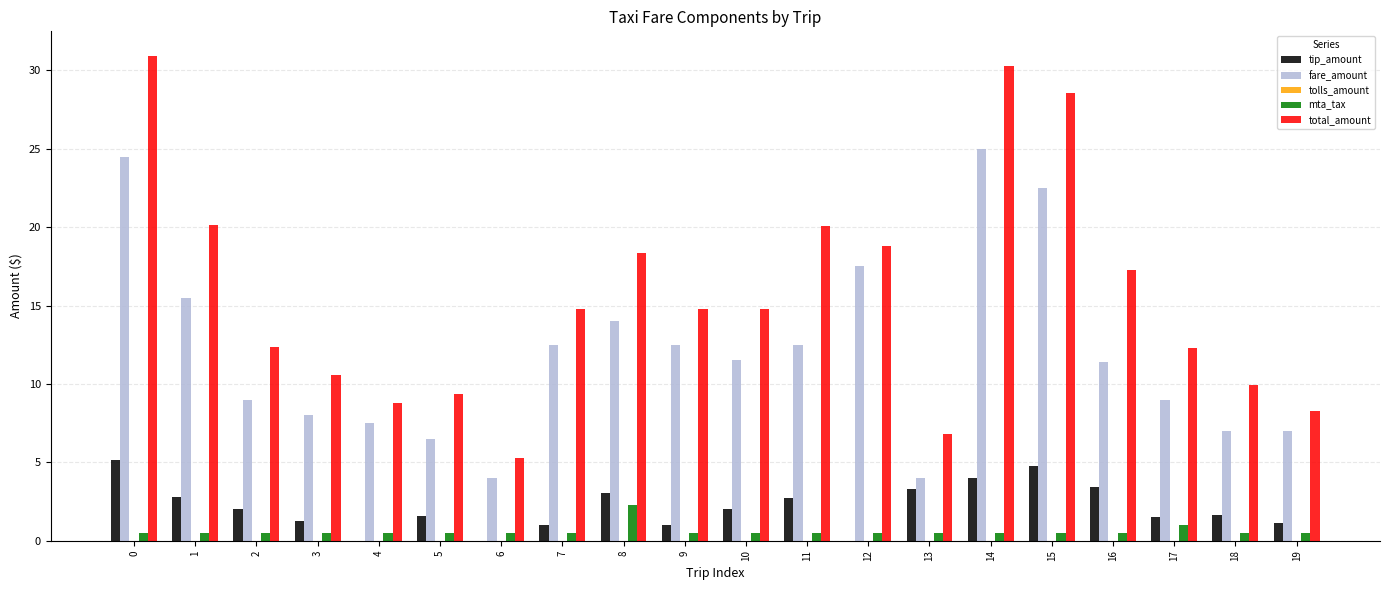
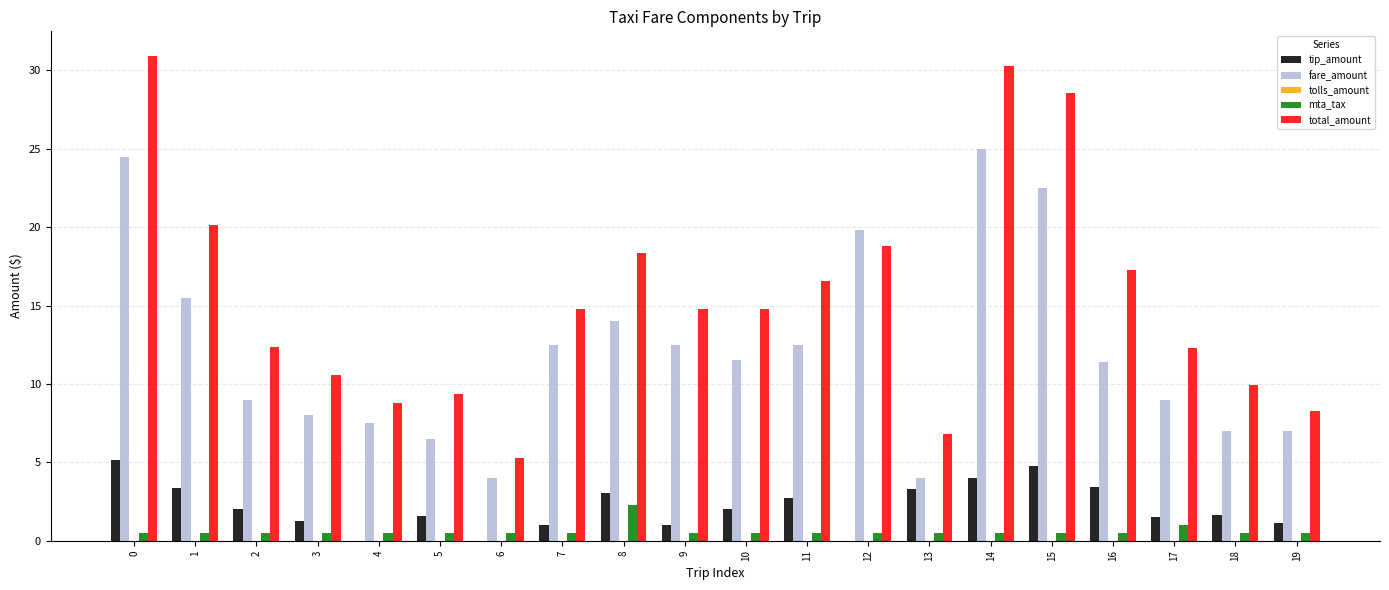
tip_amount, 1: 2.8 -> 3.4
total_amount, 11: 20.1 -> 16.6
fare_amount, 12: 17.5 -> 19.8
